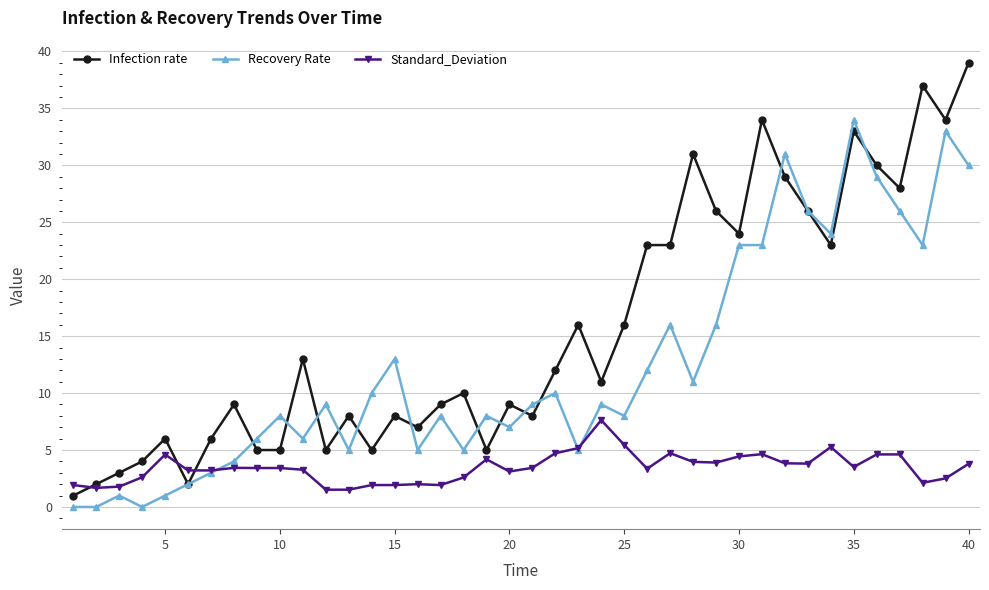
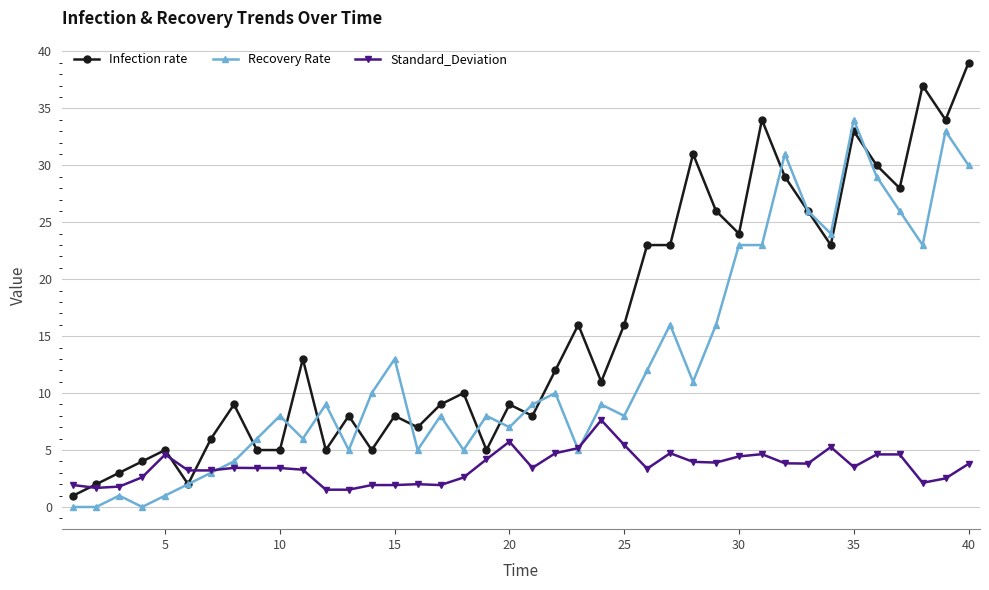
Infection rate, 5: 6 -> 5
Standard_Deviation, 20: 3.1 -> 5.7
